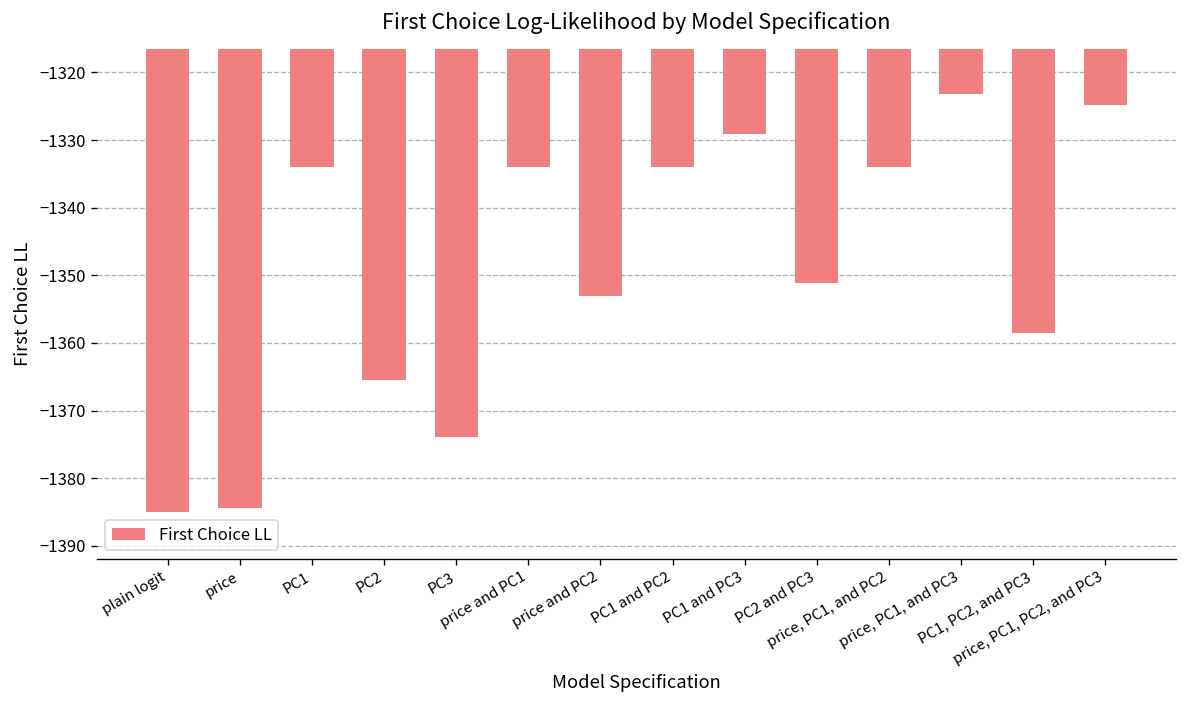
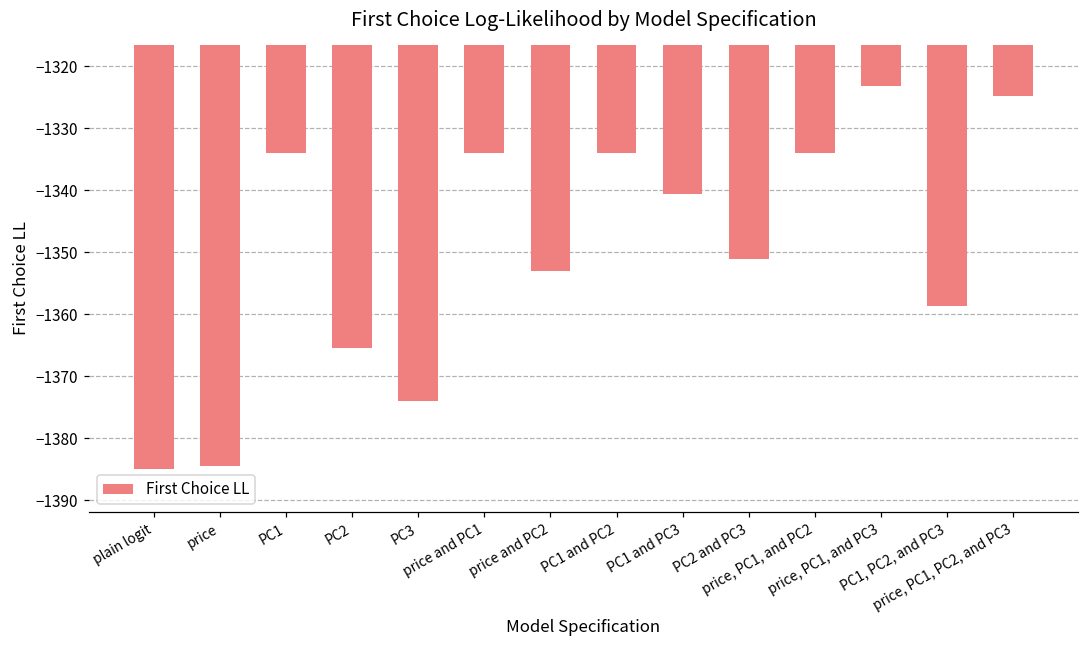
PC1 and PC3: -1329 -> -1341
